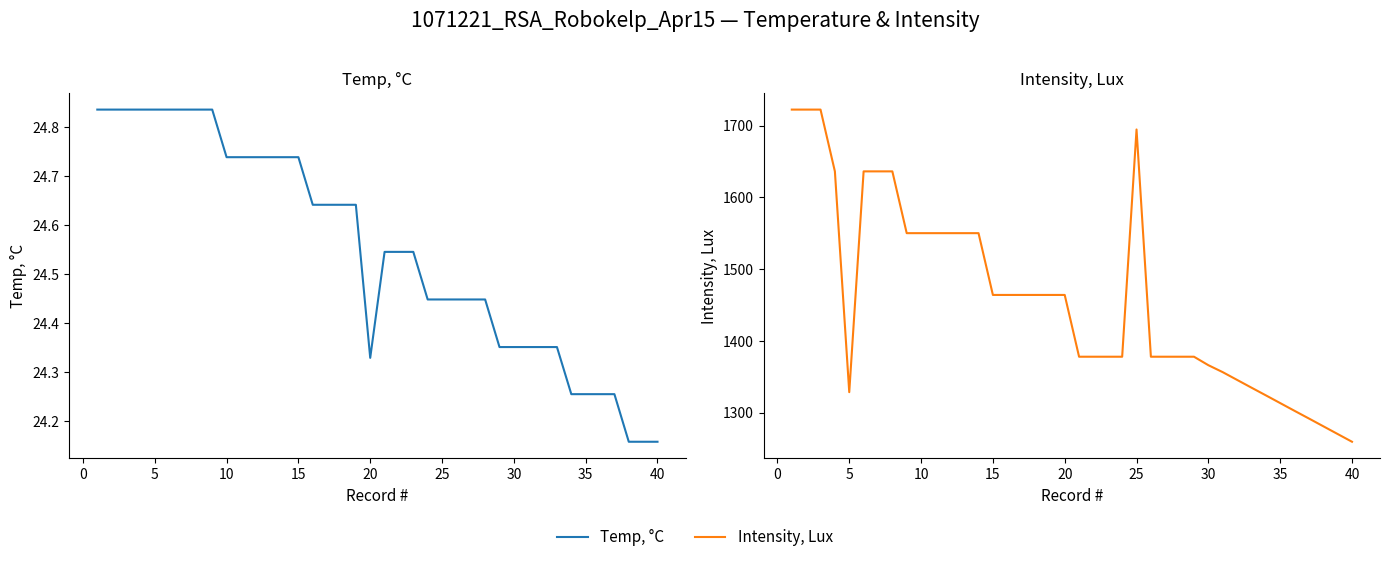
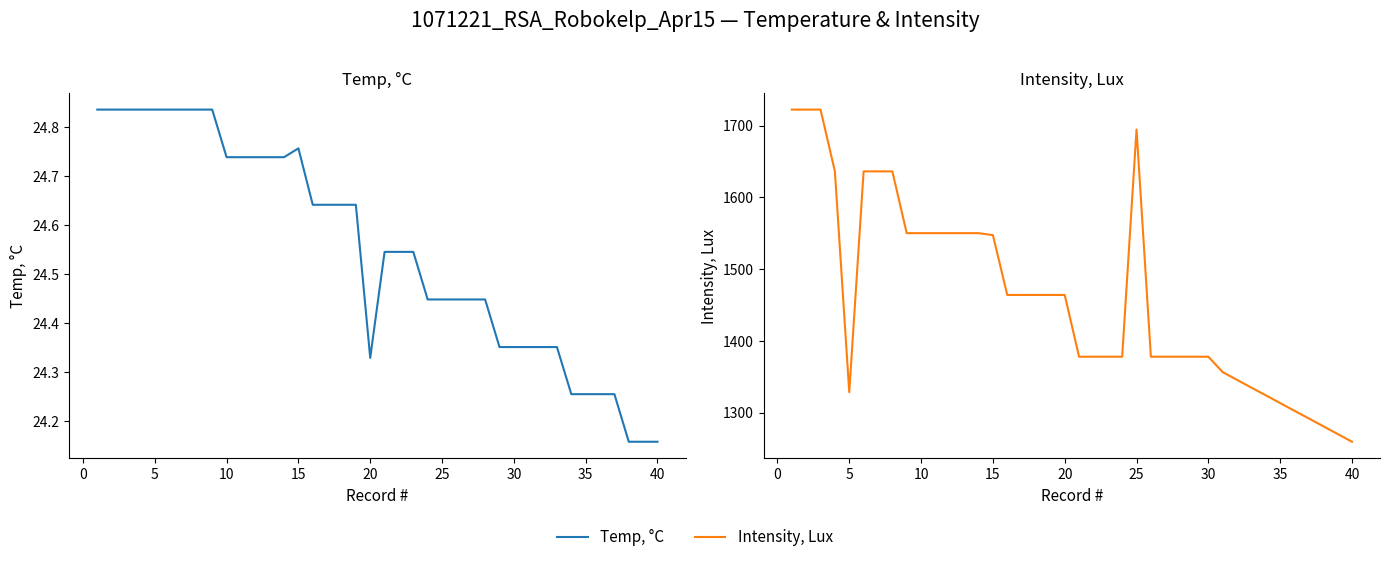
Temp, °C, 15: 24.74 -> 24.76
Intensity, Lux, 15: 1460 -> 1550
Intensity, Lux, 30: 1370 -> 1380
